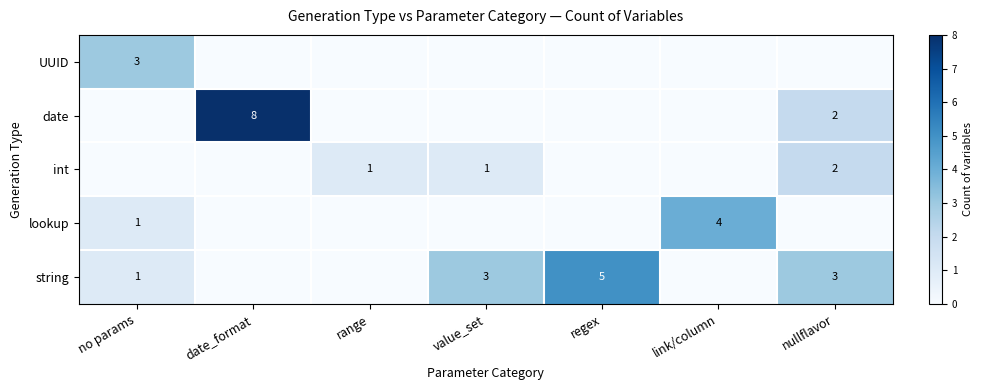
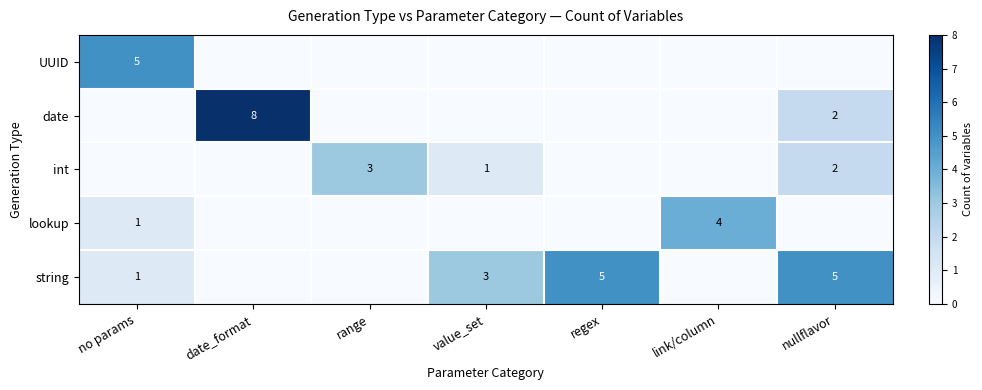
UUID, no params: 3 -> 5
int, range: 1 -> 3
string, nullflavor: 3 -> 5
